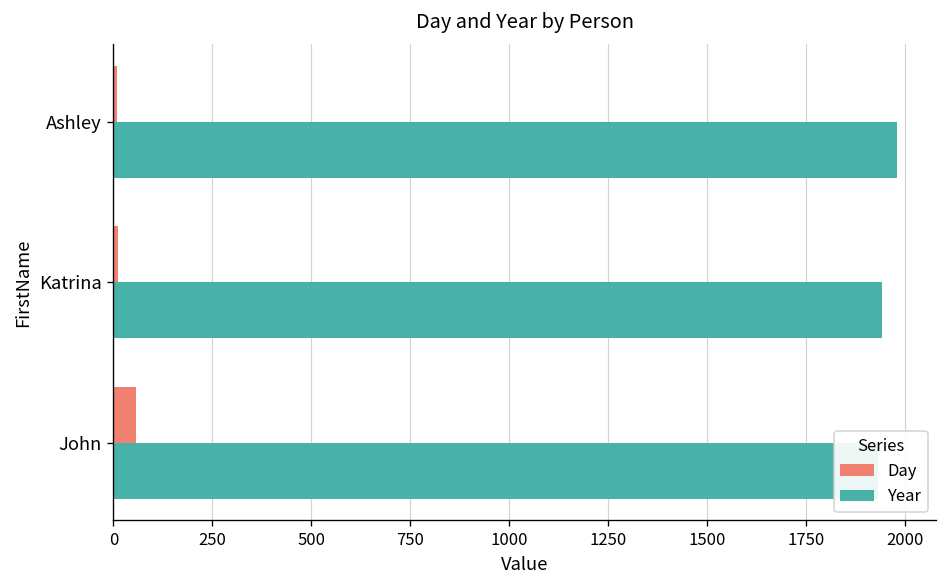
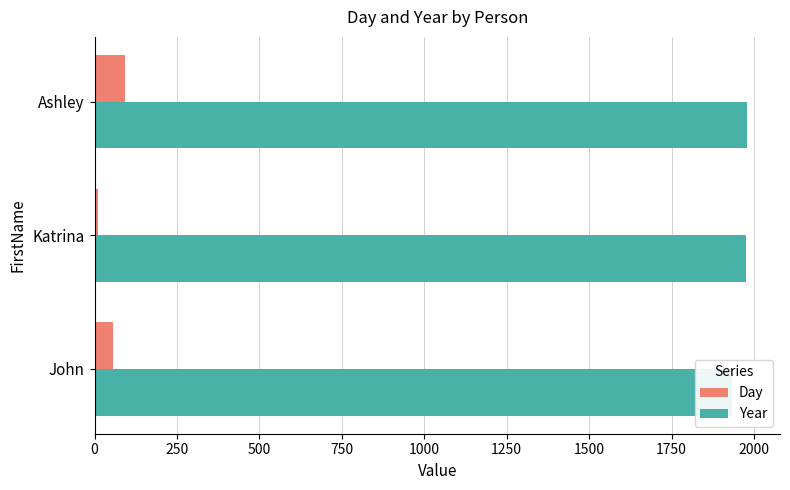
Day, Ashley: 10 -> 90
Year, Katrina: 1940 -> 1980
